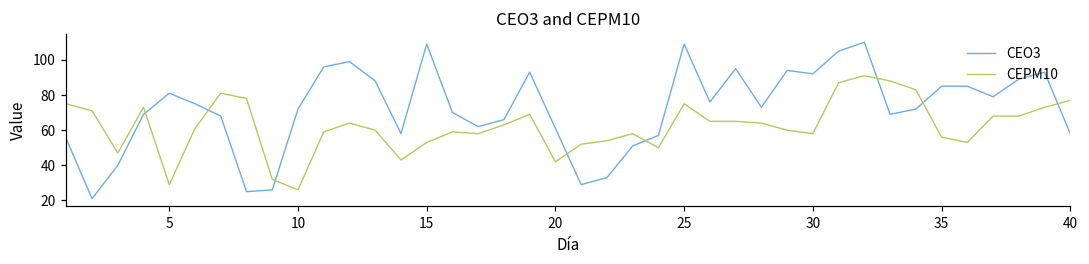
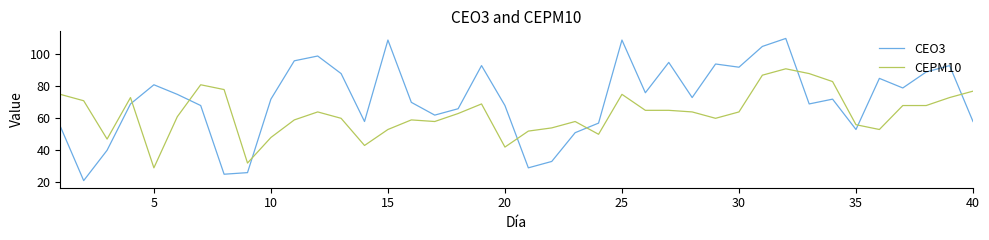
CEPM10, 10: 26 -> 48
CEO3, 20: 61 -> 68
CEPM10, 30: 58 -> 64
CEO3, 35: 85 -> 53
